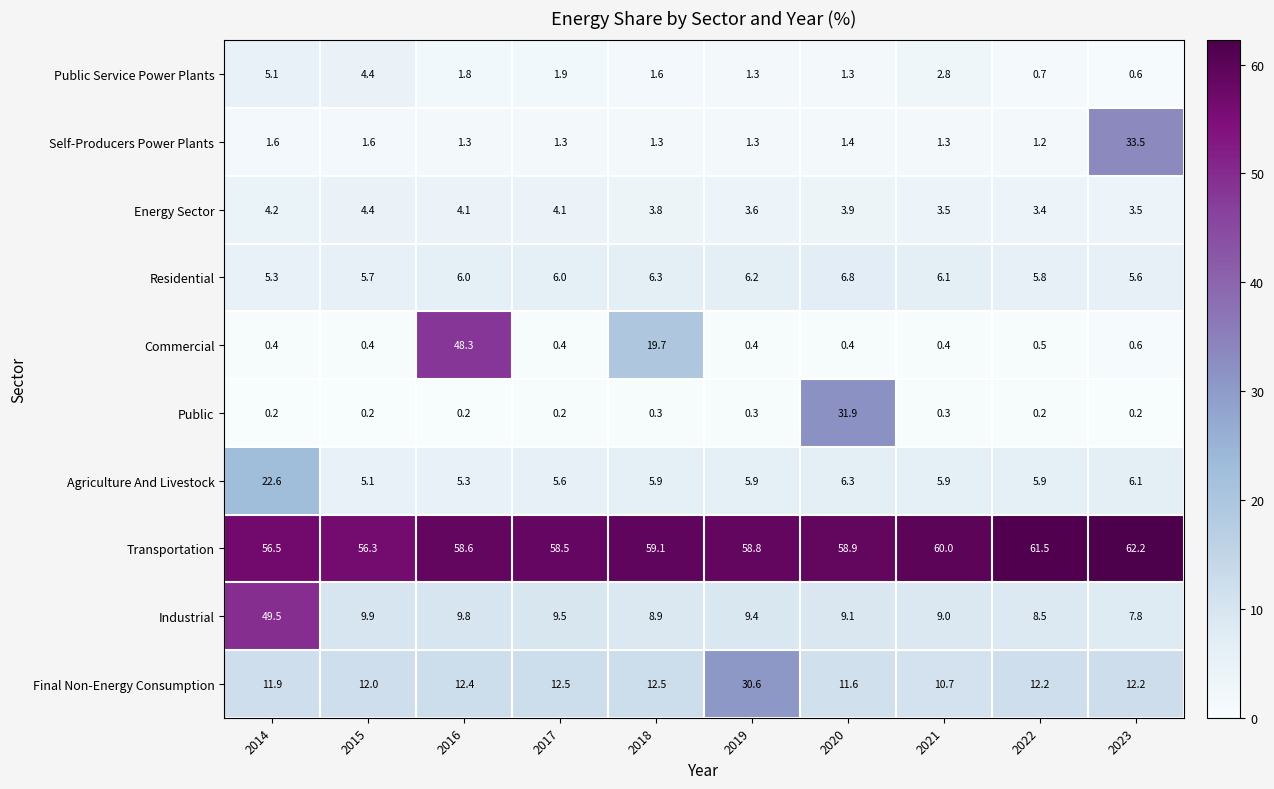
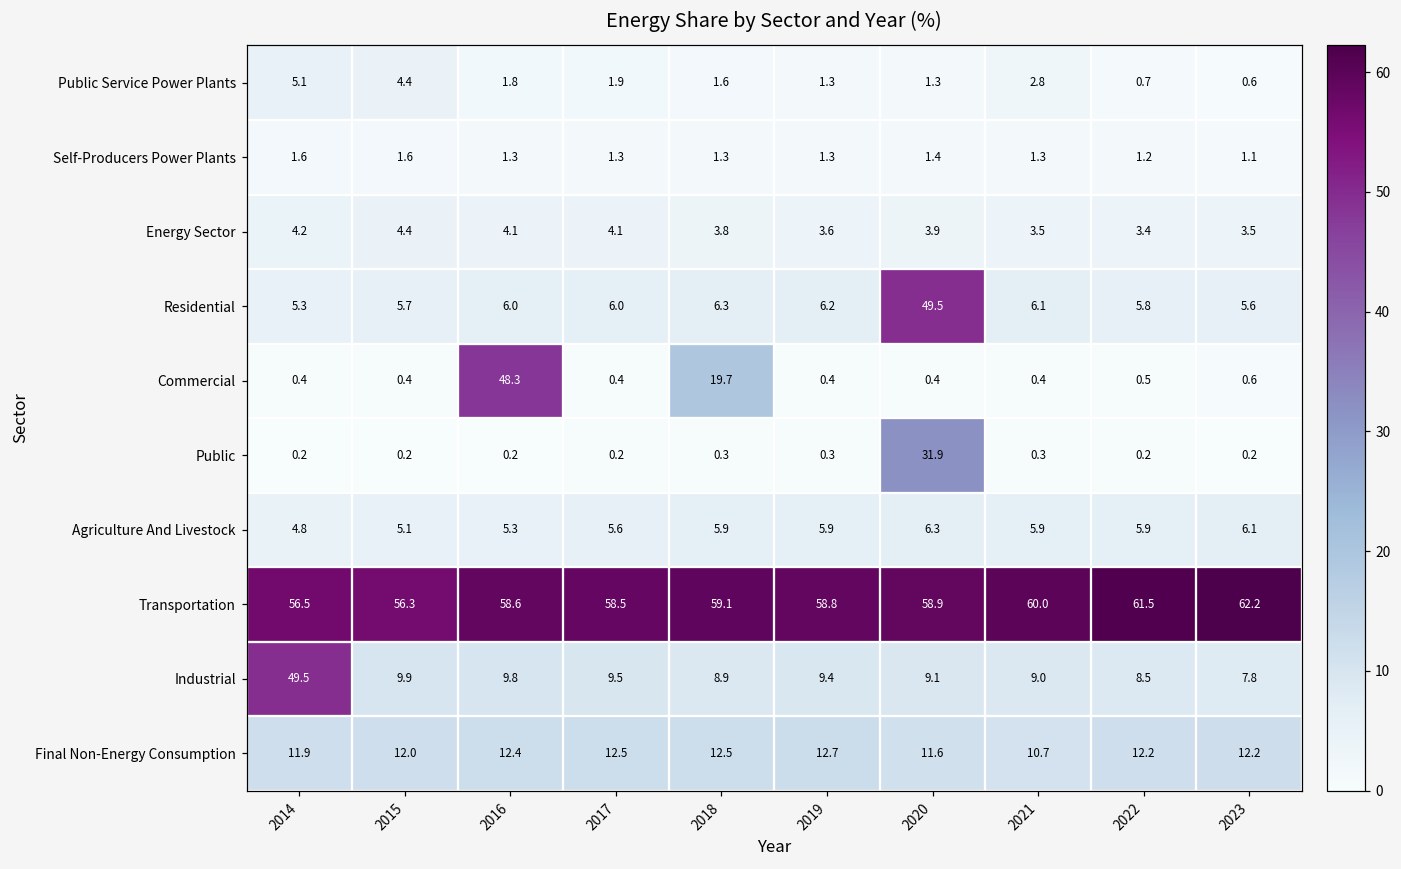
Self-Producers Power Plants, 2023: 33.5 -> 1.1
Residential, 2020: 6.8 -> 49.5
Agriculture And Livestock, 2014: 22.6 -> 4.8
Final Non-Energy Consumption, 2019: 30.6 -> 12.7
